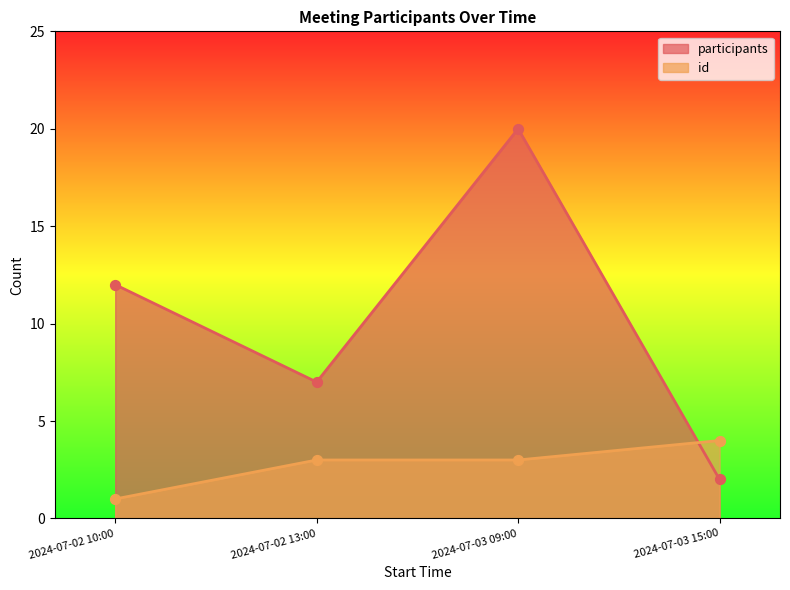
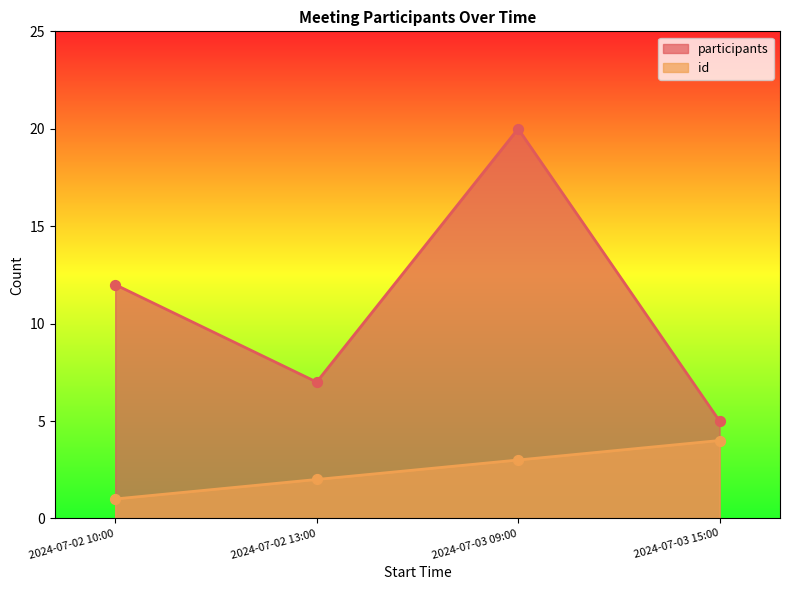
id, 2024-07-02 13:00: 3 -> 2
participants, 2024-07-03 15:00: 2 -> 5
